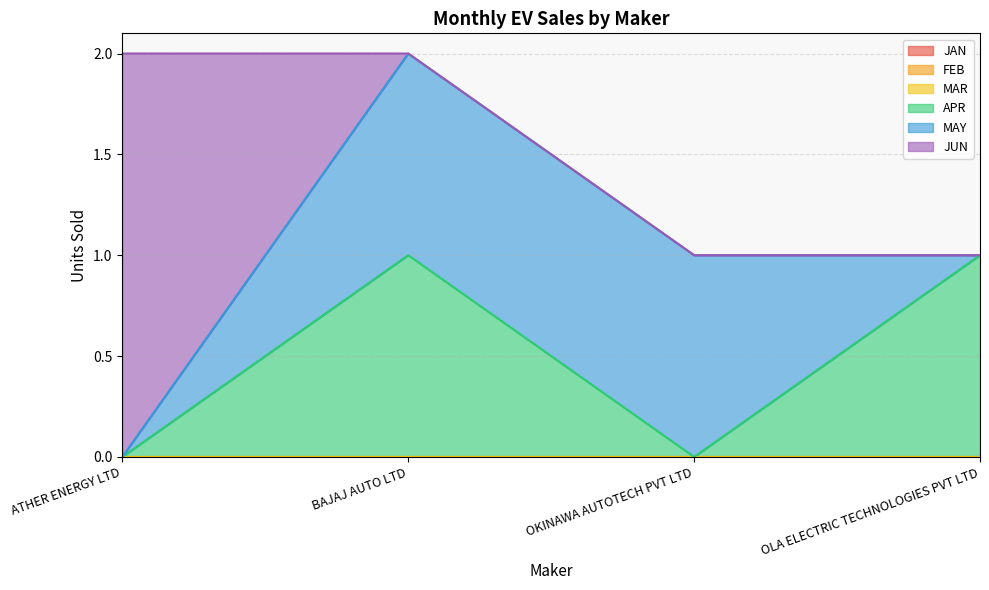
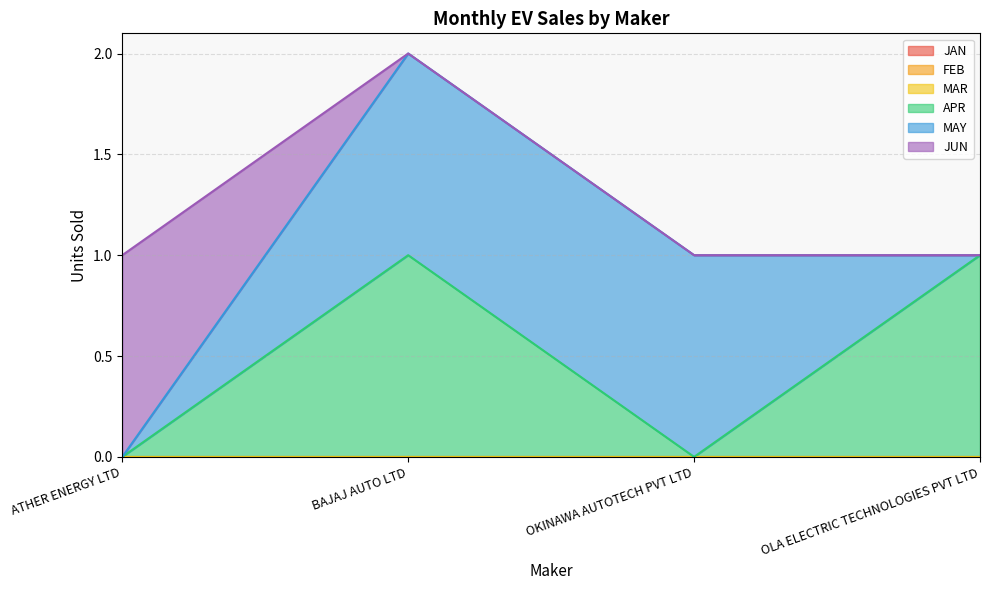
JUN, ATHER ENERGY LTD: 2 -> 1
